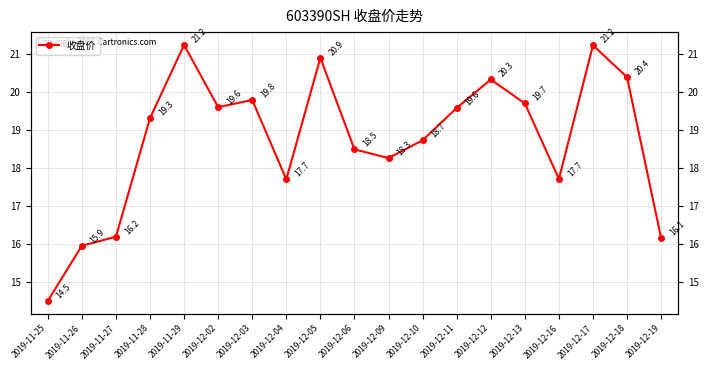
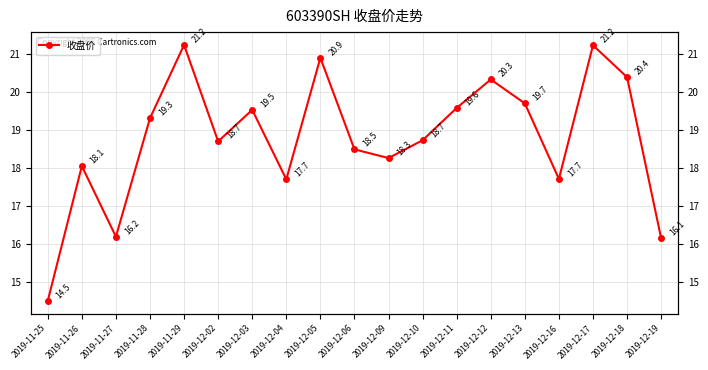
2019-11-26: 15.9 -> 18.1
2019-12-02: 19.6 -> 18.7
2019-12-03: 19.8 -> 19.5
